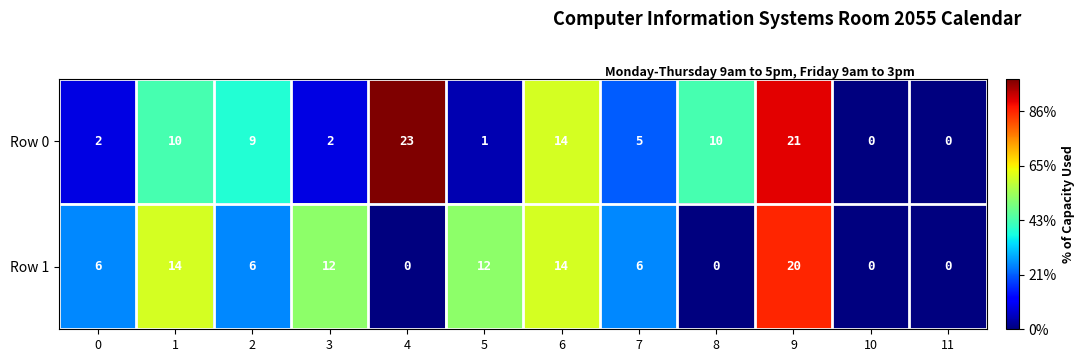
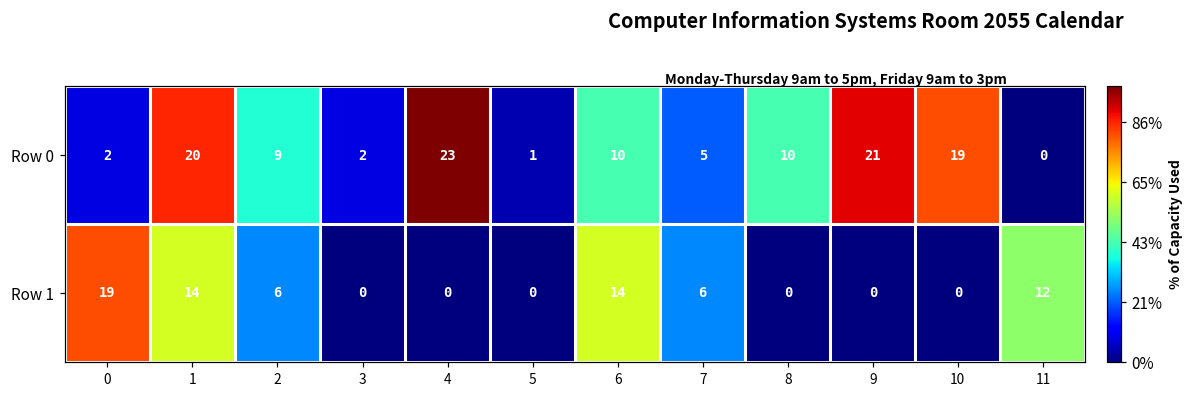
Row 0, 1: 10 -> 20
Row 0, 6: 14 -> 10
Row 0, 10: 0 -> 19
Row 1, 0: 6 -> 19
Row 1, 3: 12 -> 0
Row 1, 5: 12 -> 0
Row 1, 9: 20 -> 0
Row 1, 11: 0 -> 12
